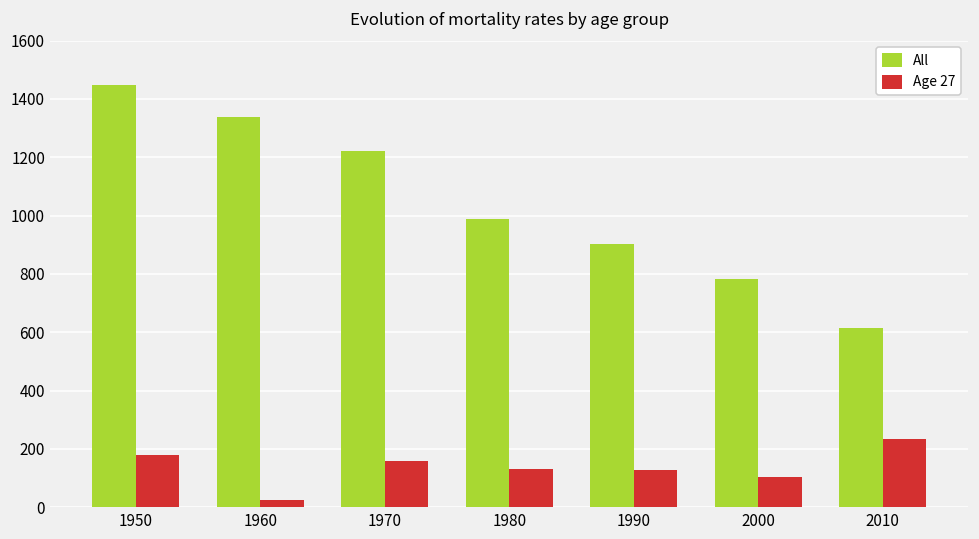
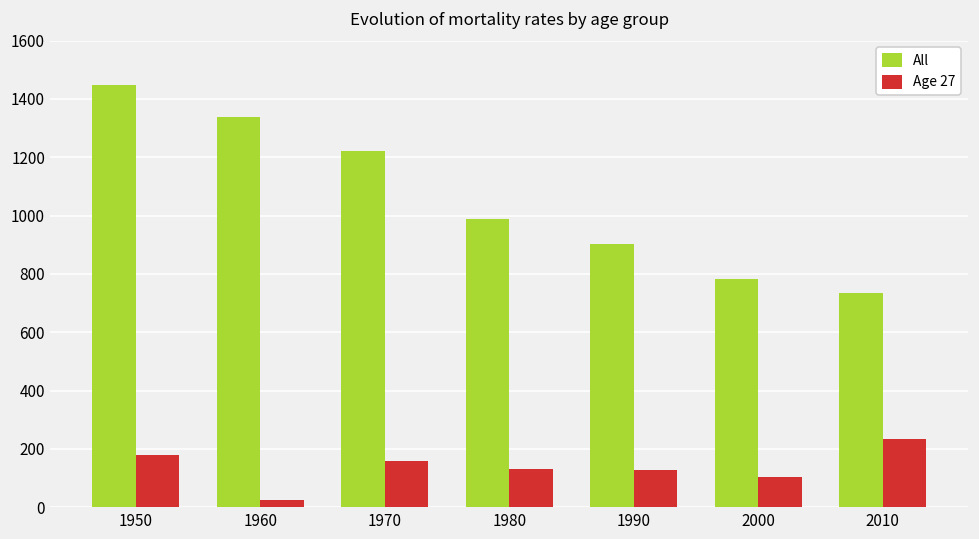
All, 2010: 620 -> 730
